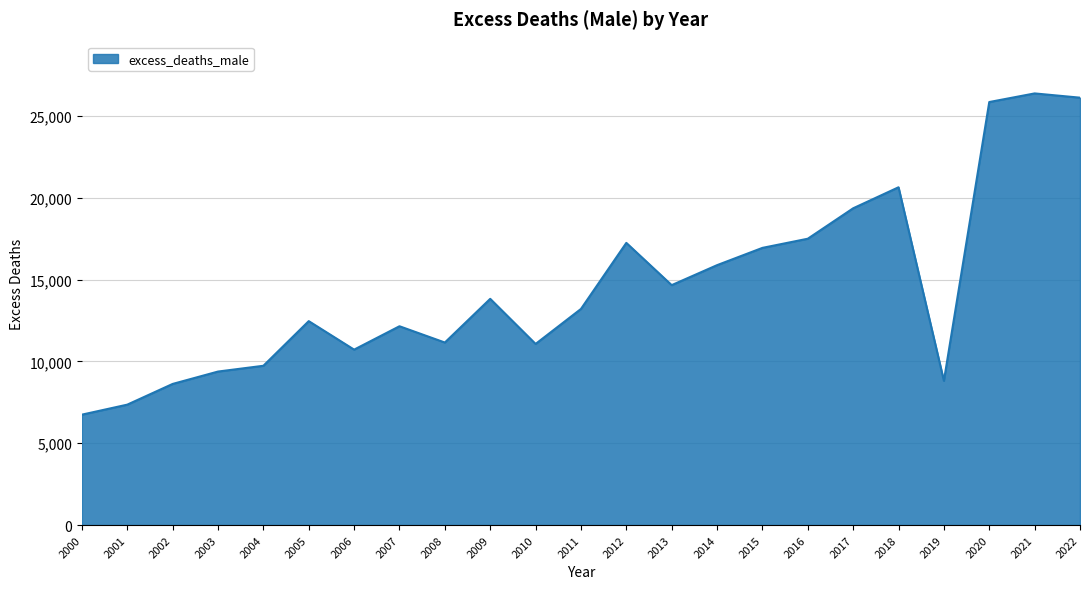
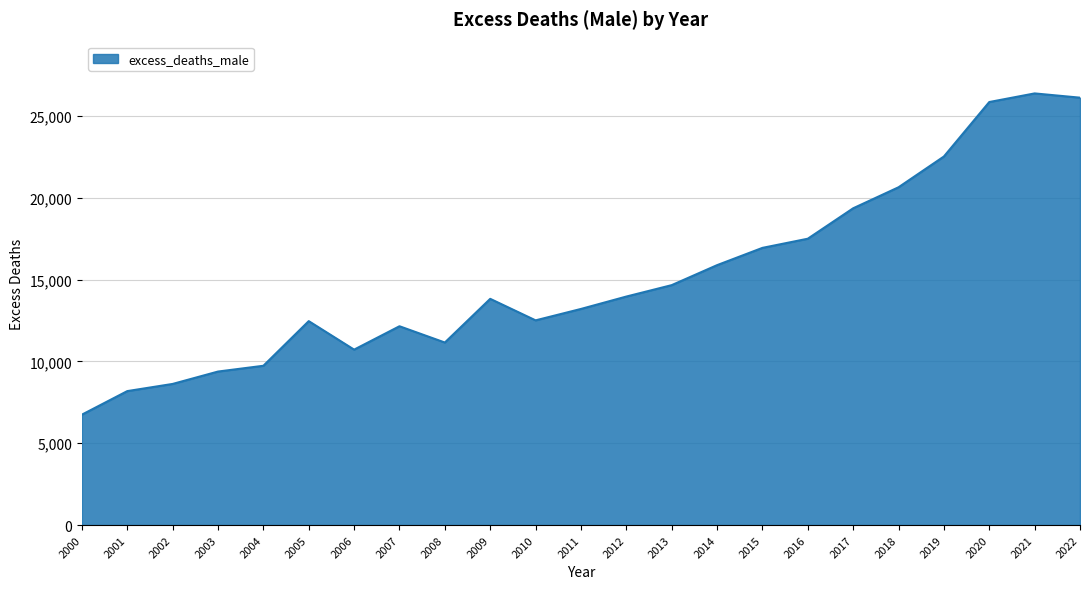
2001: 7,400 -> 8,200
2010: 11,100 -> 12,500
2012: 17,200 -> 14,000
2019: 8,800 -> 22,500
